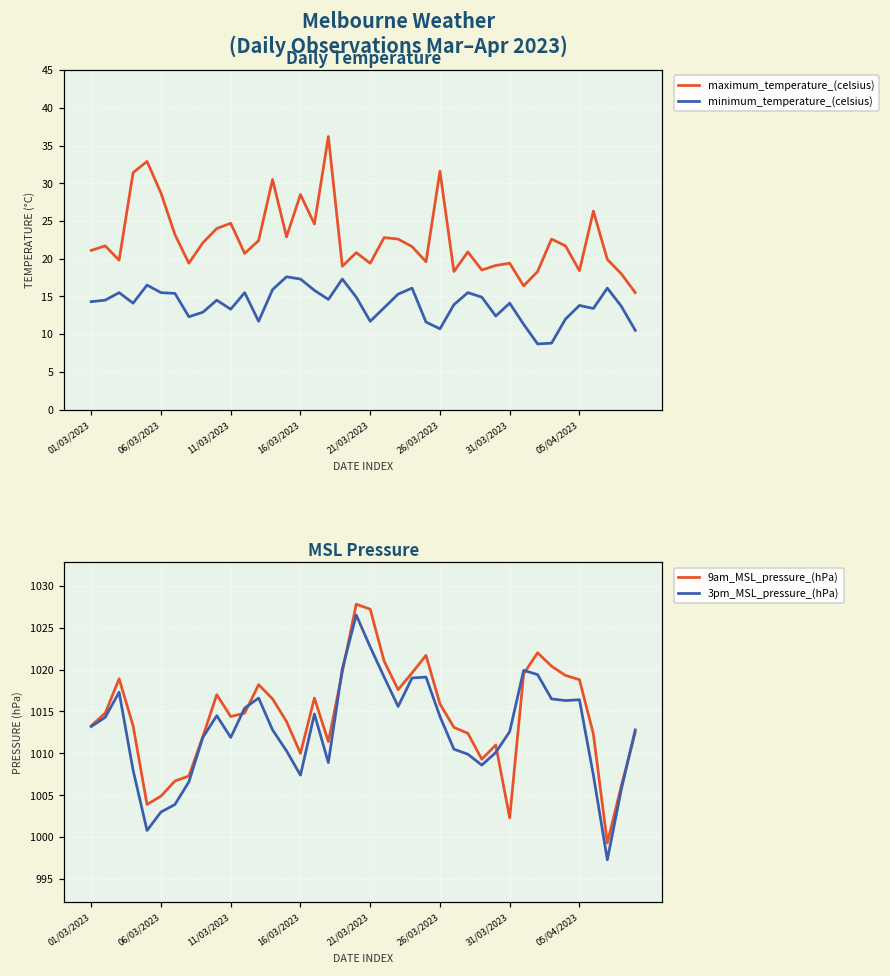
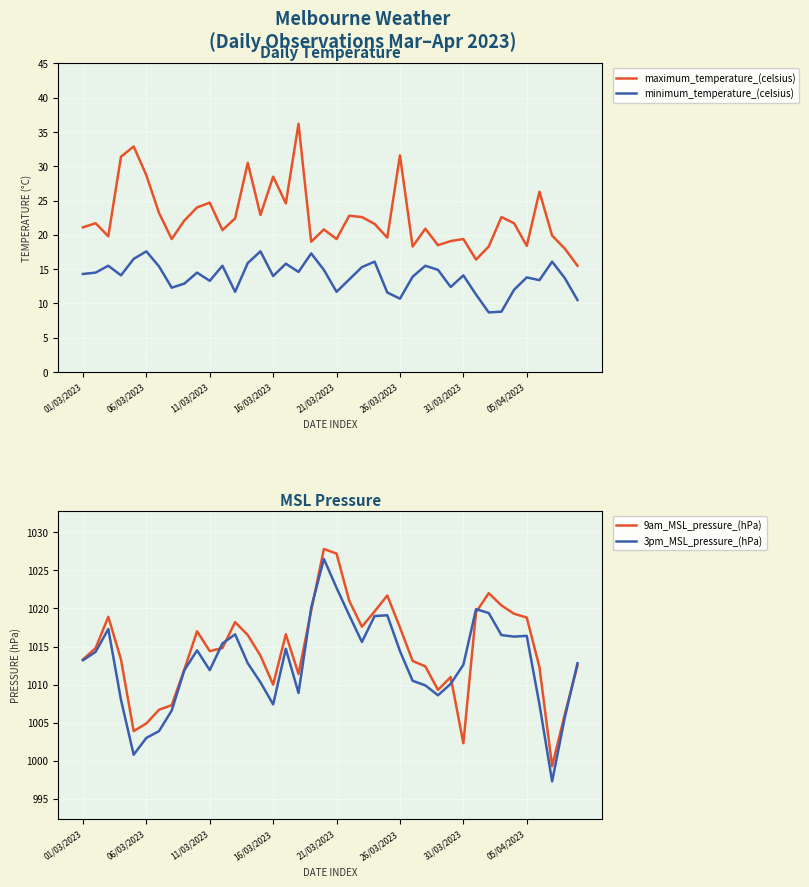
Daily Temperature, minimum_temperature_(celsius), 06/03/2023: 16 -> 18
Daily Temperature, minimum_temperature_(celsius), 16/03/2023: 17 -> 14
MSL Pressure, 9am_MSL_pressure_(hPa), 26/03/2023: 1016 -> 1018
